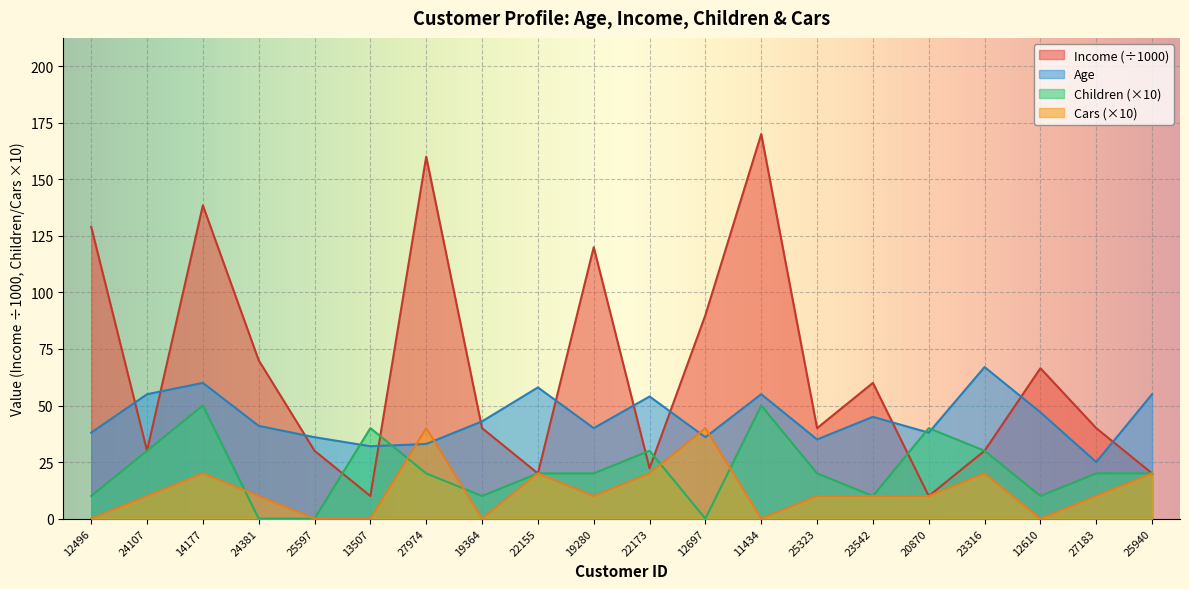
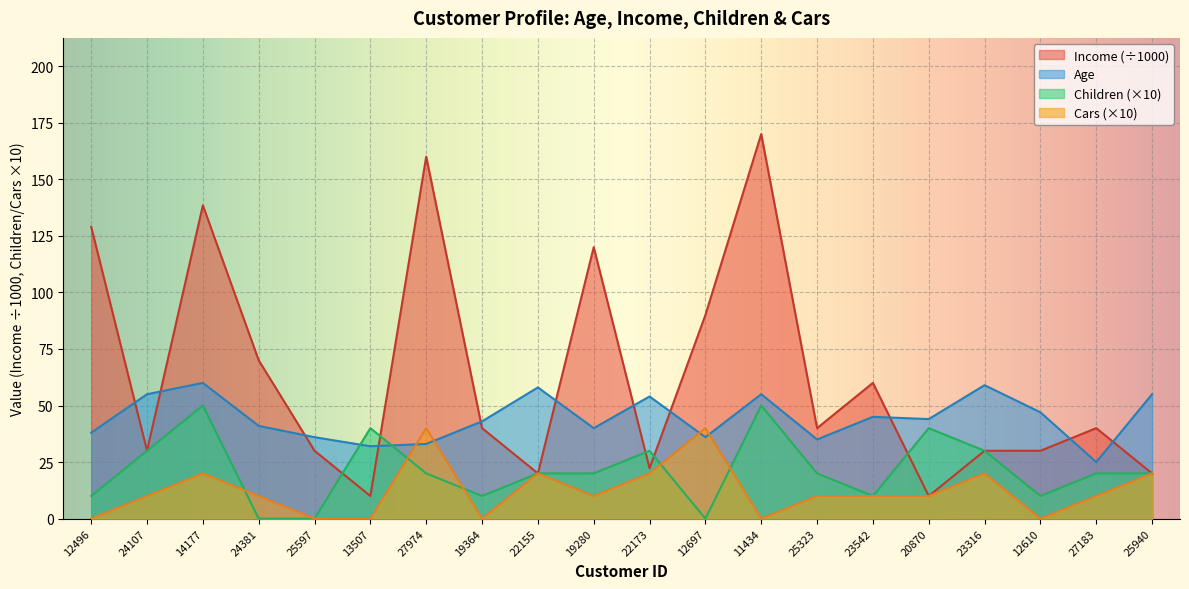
Age, 20870: 38 -> 44
Age, 23316: 67 -> 59
Income (÷1000), 12610: 66 -> 30
